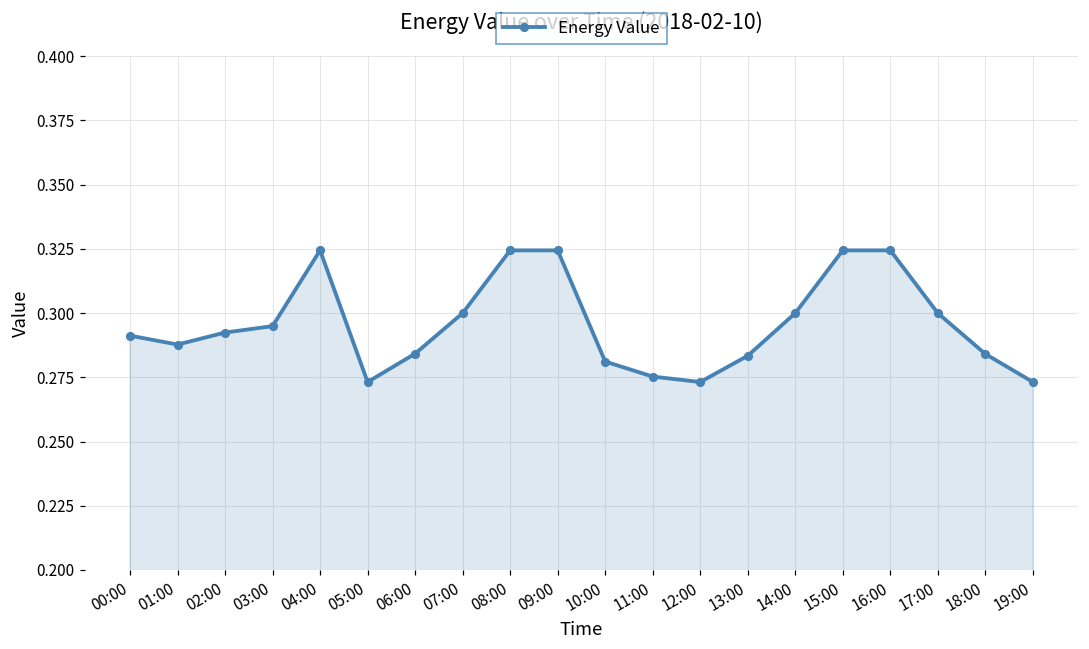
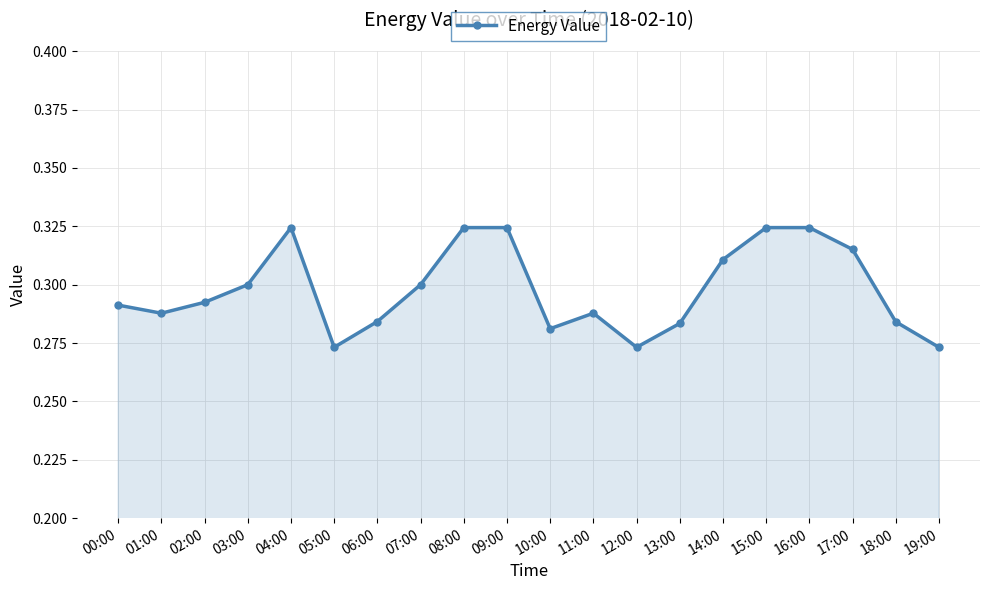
03:00: 0.295 -> 0.300
11:00: 0.275 -> 0.288
14:00: 0.300 -> 0.311
17:00: 0.300 -> 0.315
